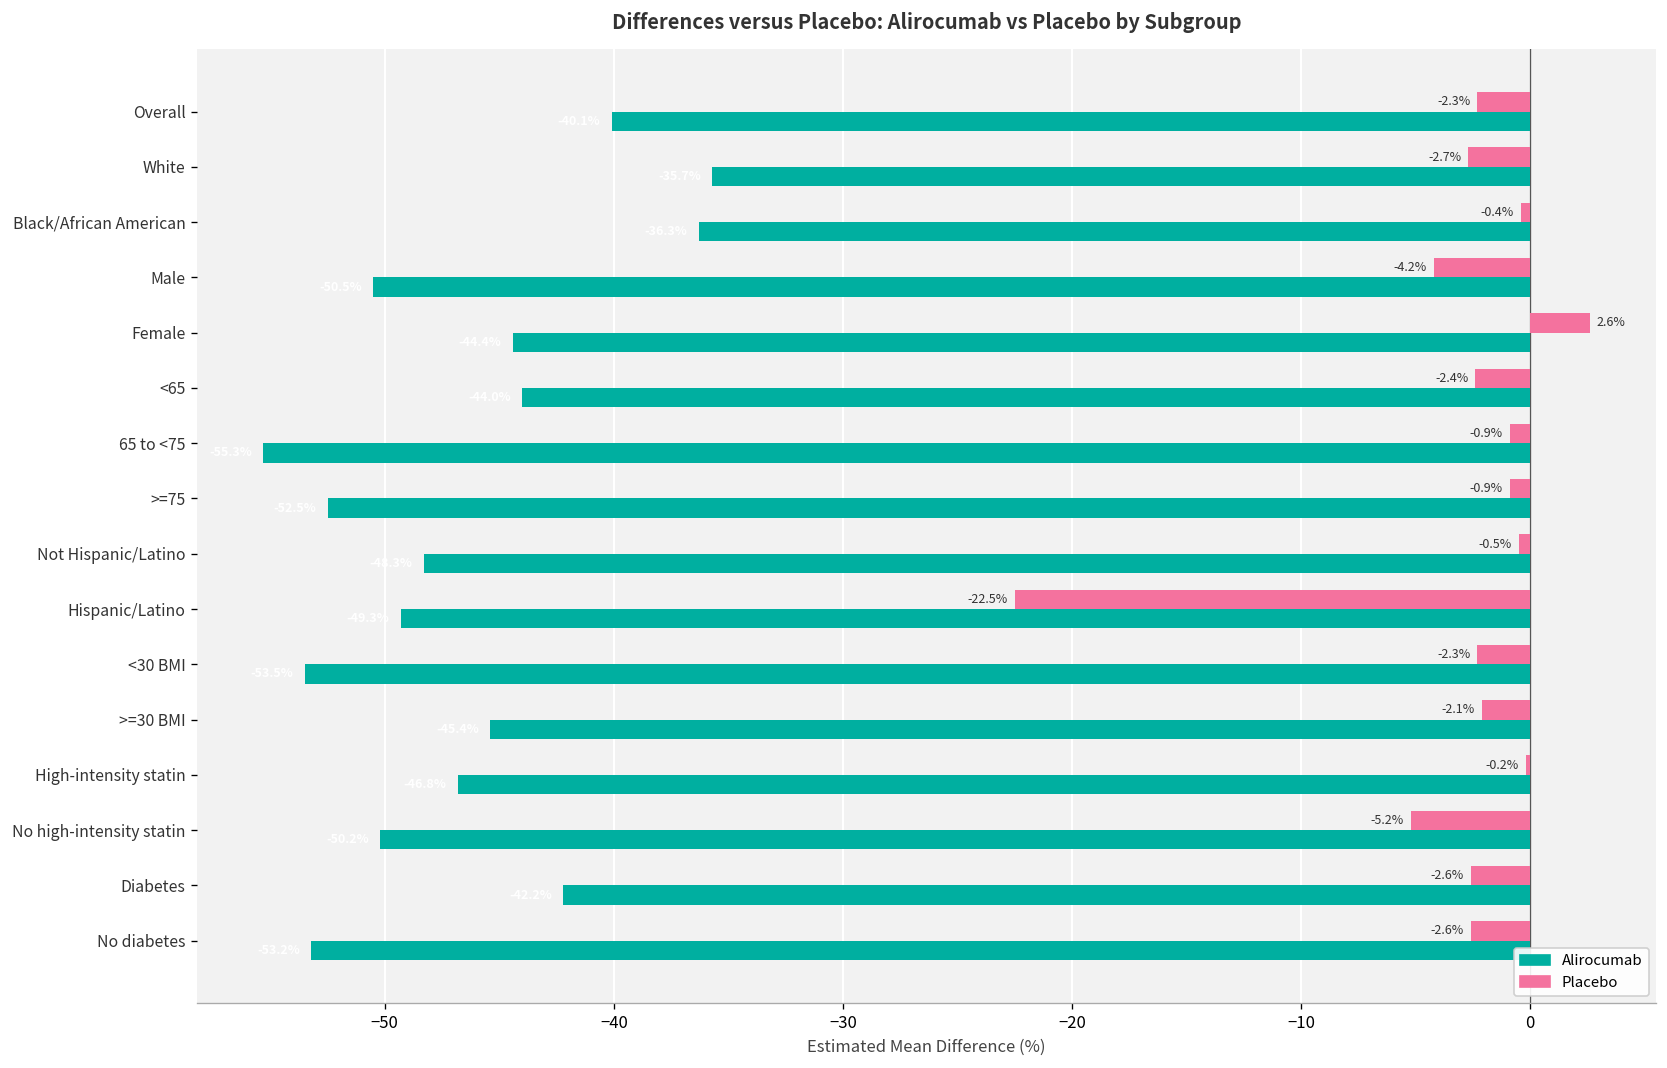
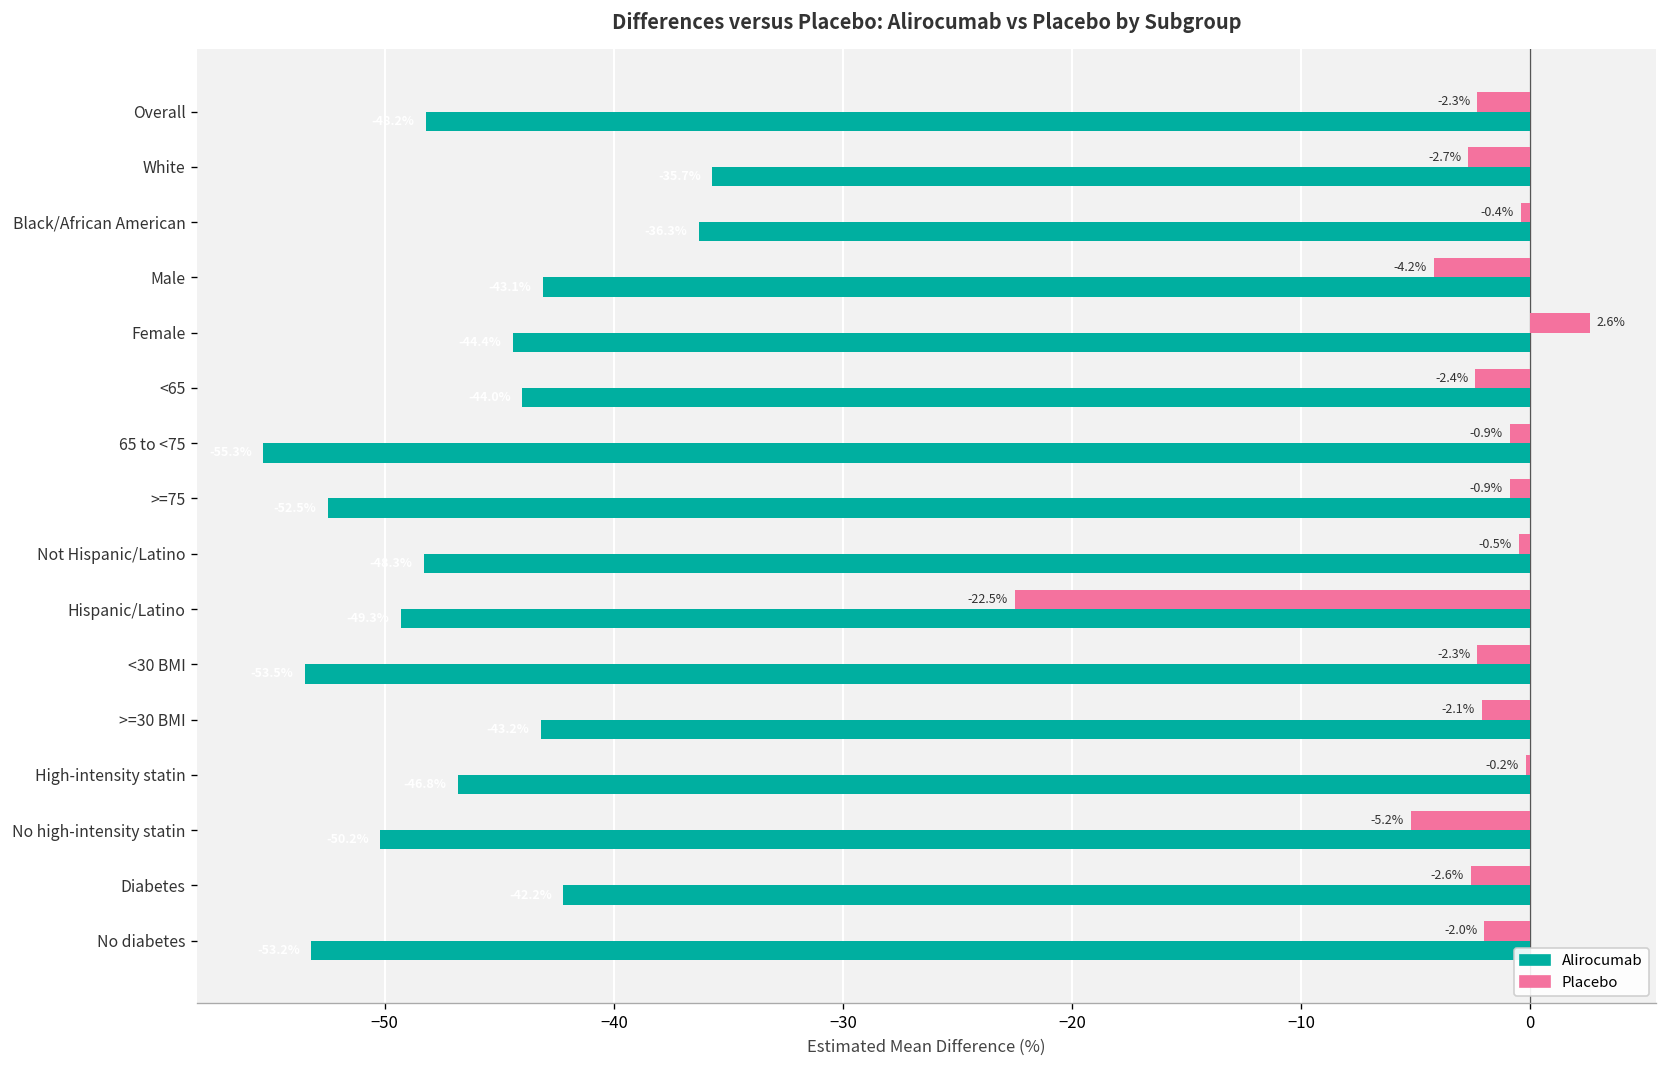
Alirocumab, Overall: -40.1 -> -48.2
Alirocumab, Male: -50.5 -> -43.1
Alirocumab, >=30 BMI: -45.4 -> -43.2
Placebo, No diabetes: -2.6% -> -2.0%
